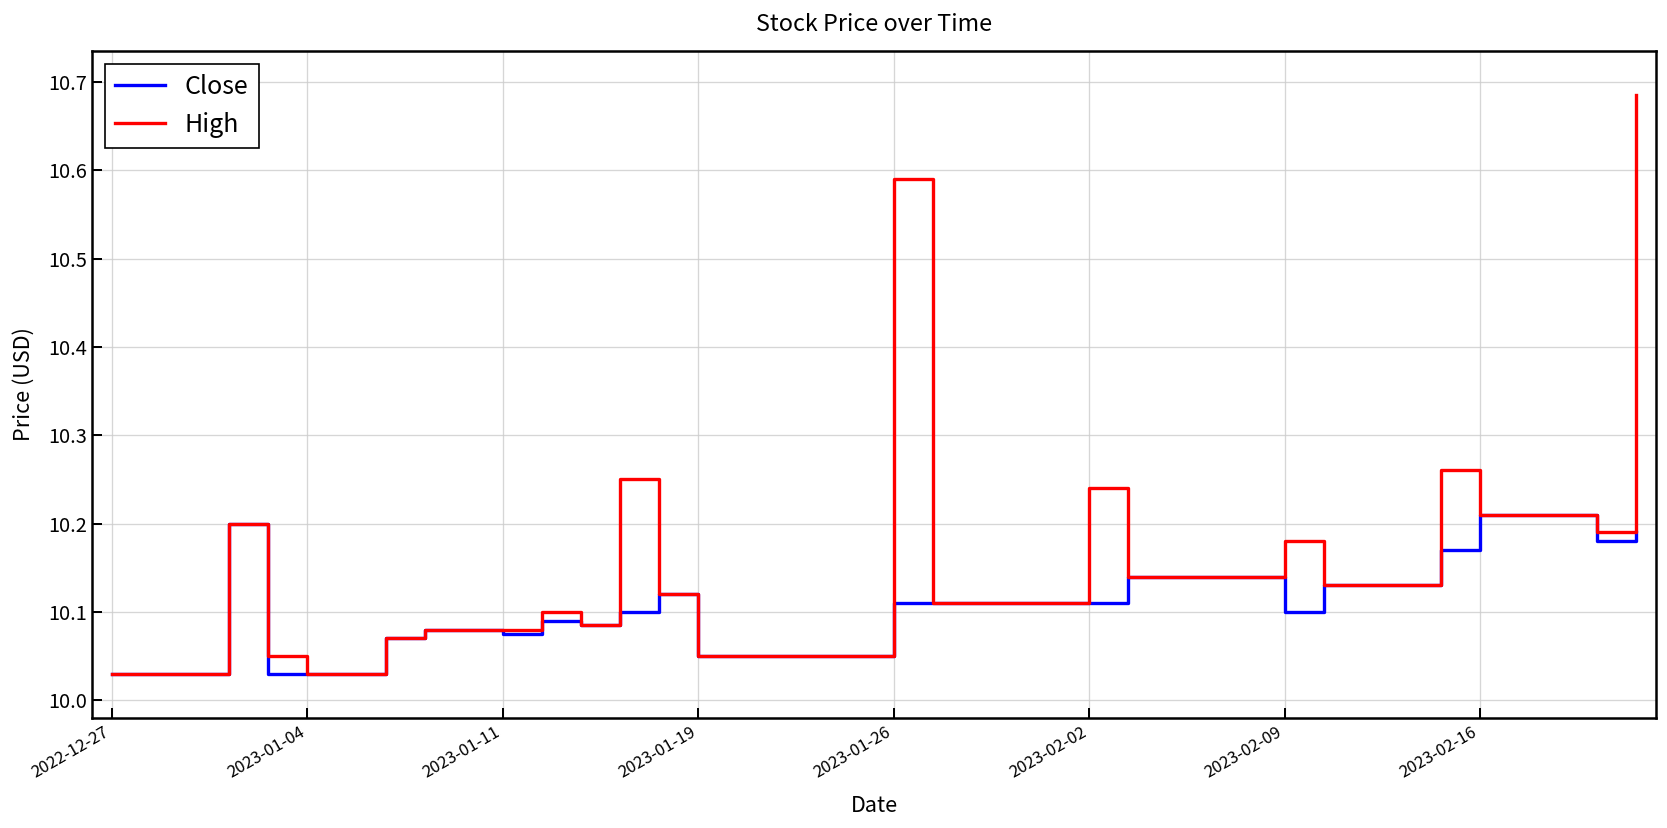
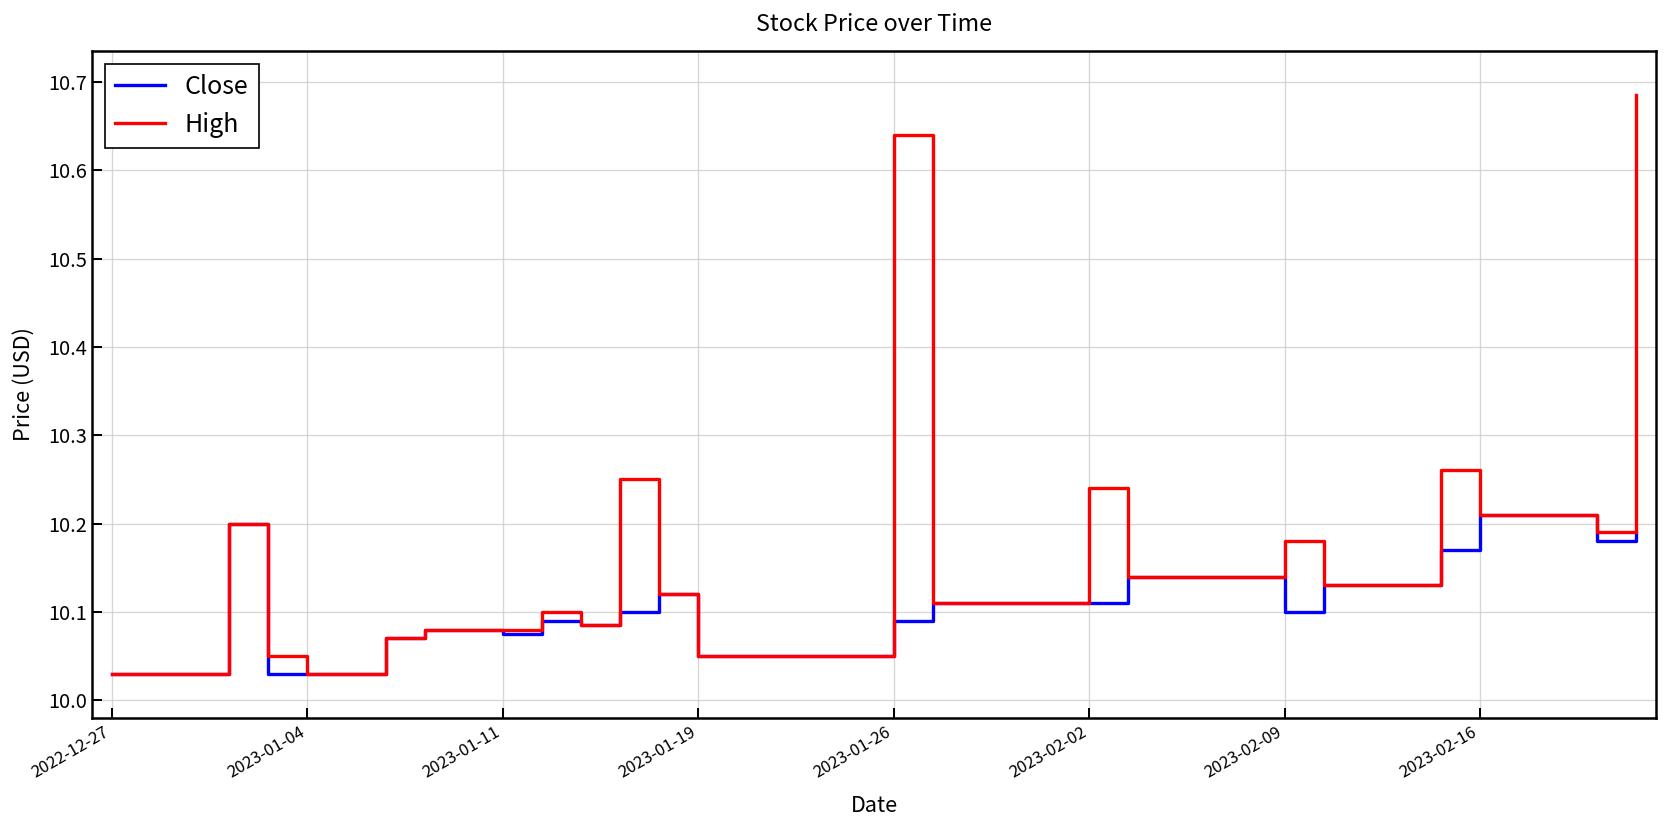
Close, 2023-01-26: 10.11 -> 10.09
High, 2023-01-26: 10.59 -> 10.64
